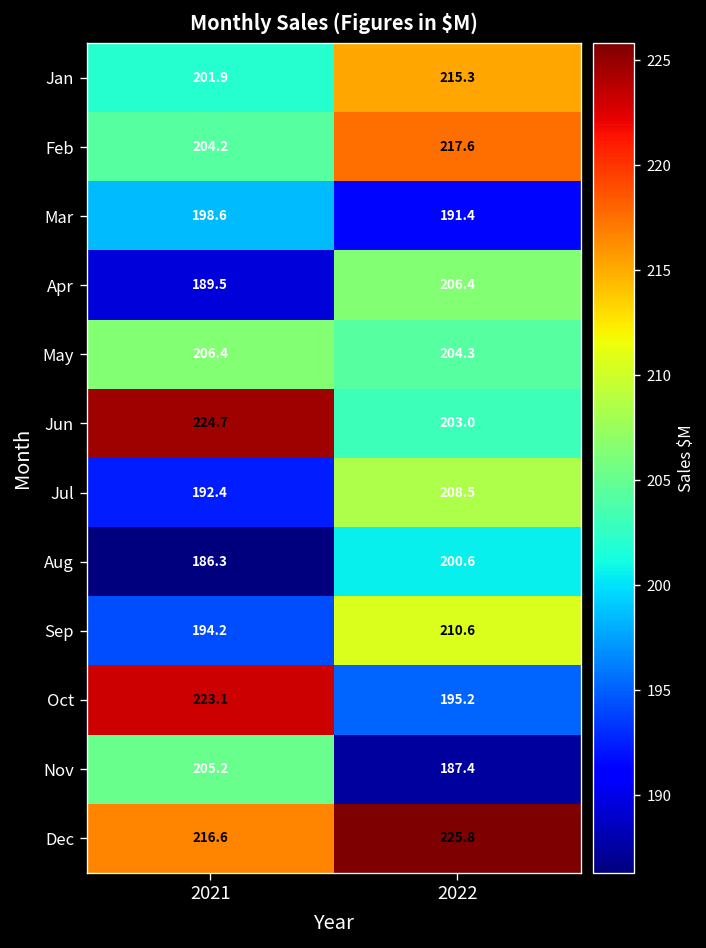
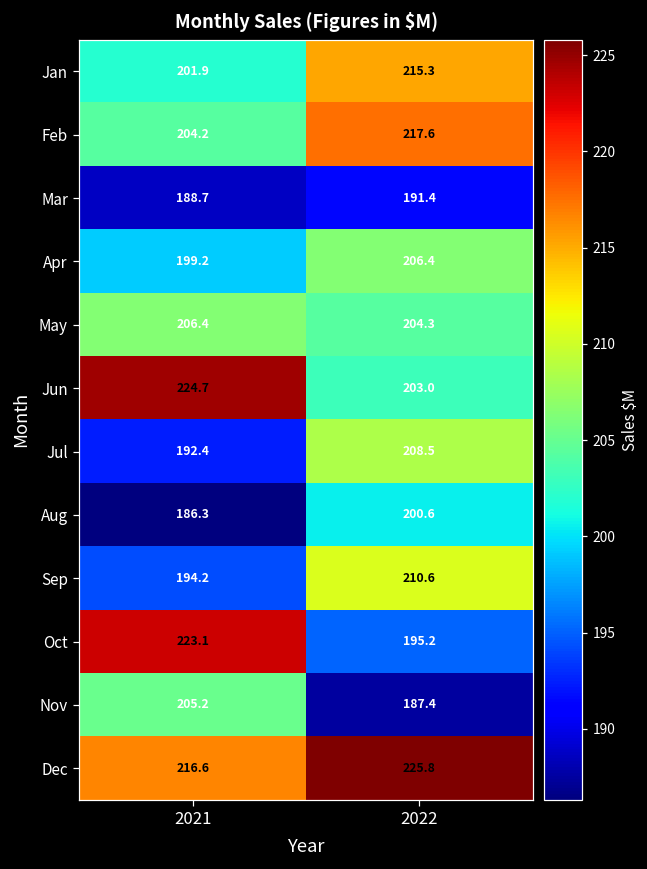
Mar, 2021: 198.6 -> 188.7
Apr, 2021: 189.5 -> 199.2
